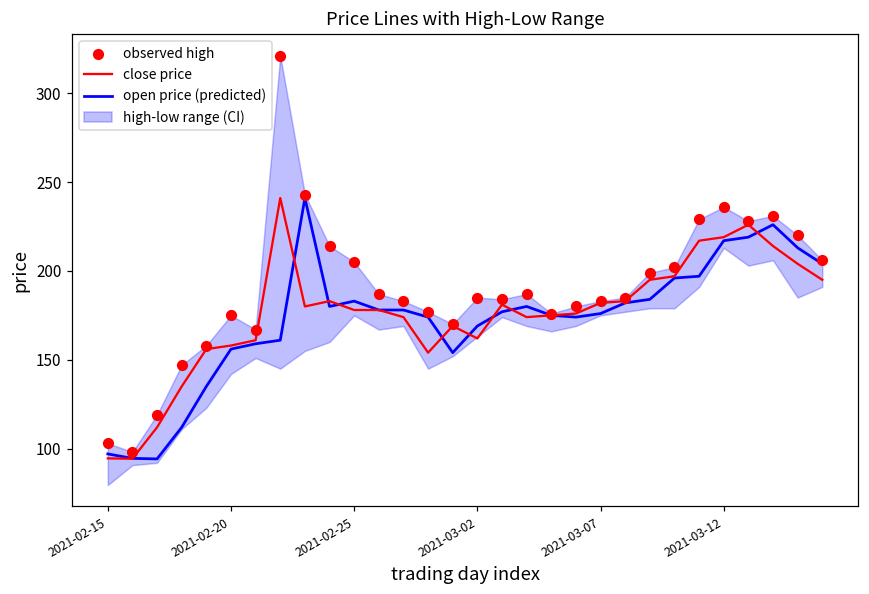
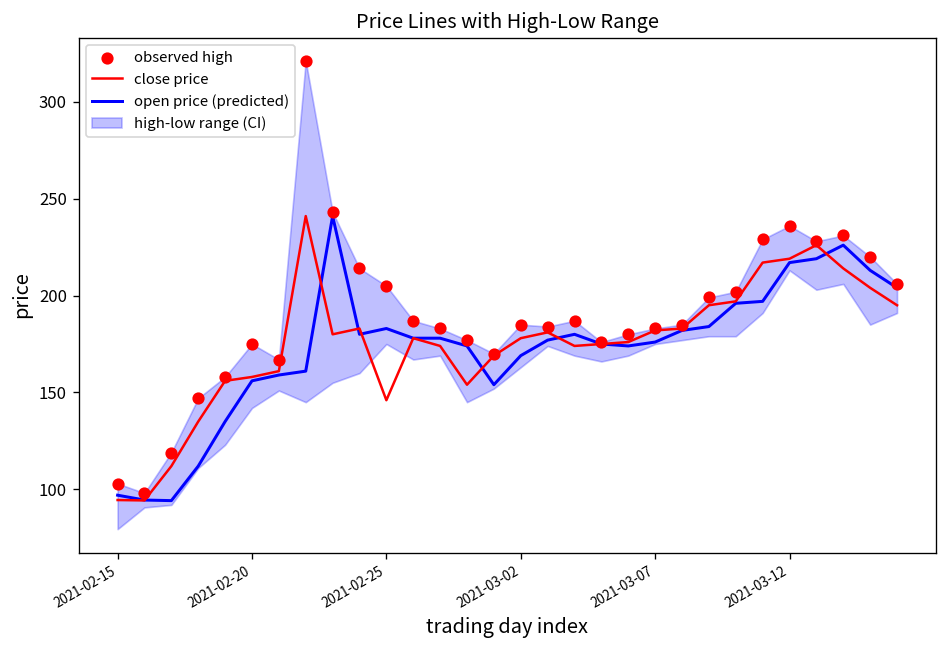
close price, 2021-02-25: 178 -> 146
close price, 2021-03-02: 162 -> 178
